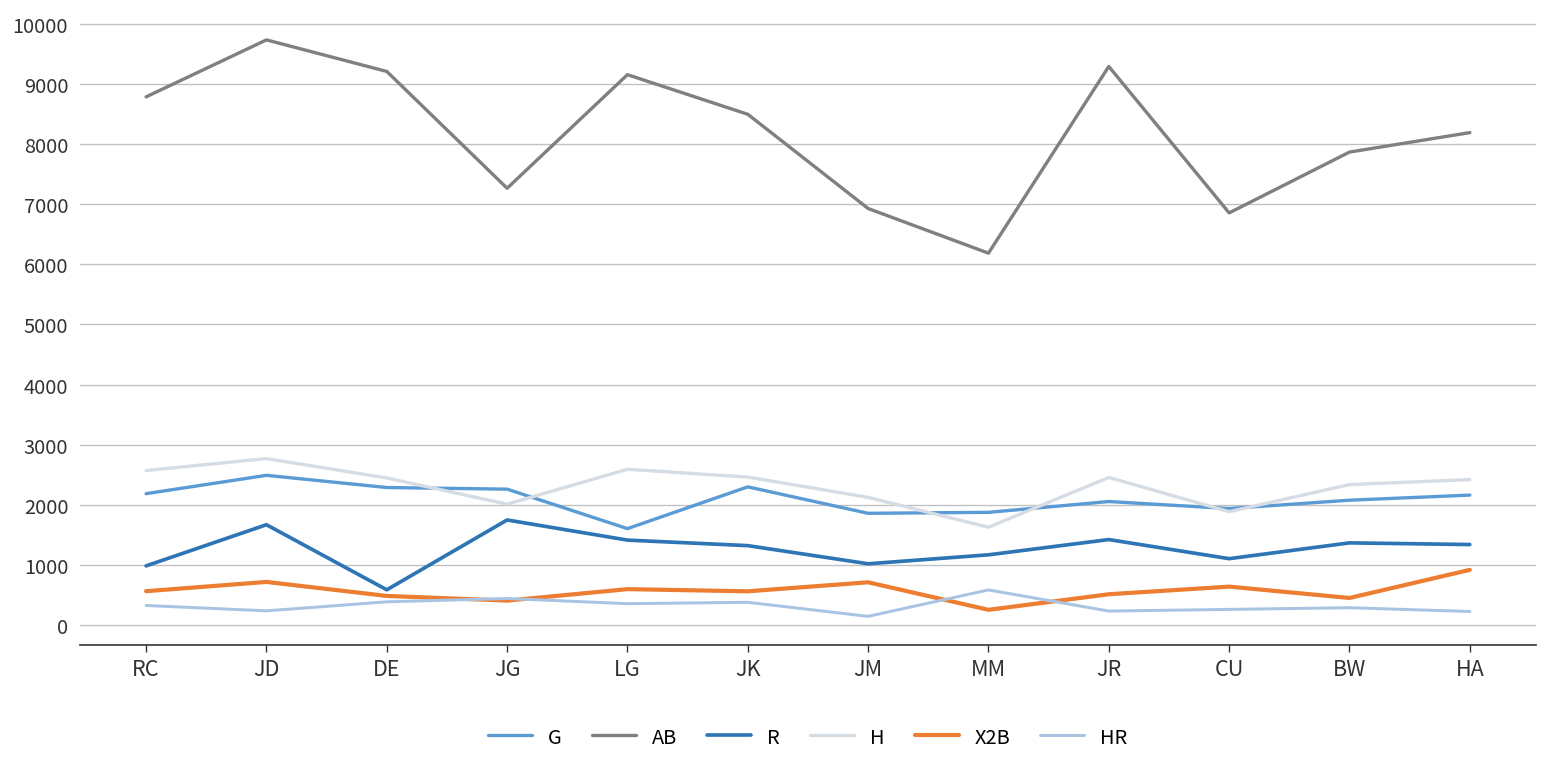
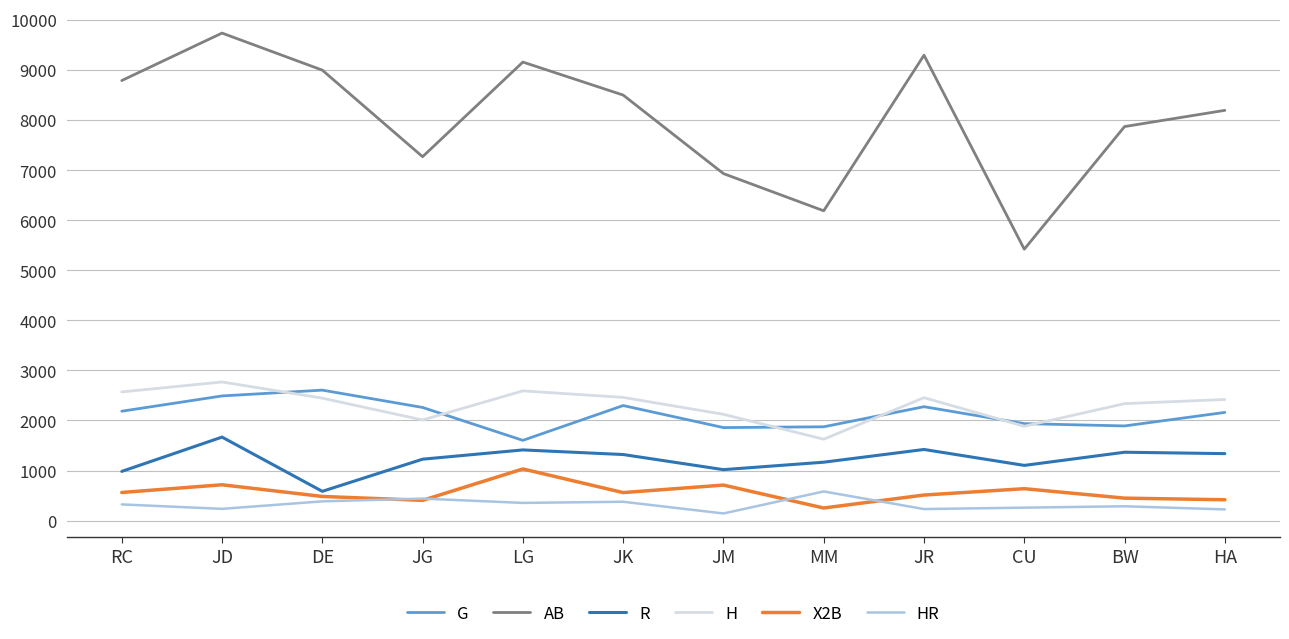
G, DE: 2300 -> 2600
AB, DE: 9200 -> 9000
R, JG: 1700 -> 1200
X2B, LG: 600 -> 1000
G, JR: 2100 -> 2300
AB, CU: 6900 -> 5400
G, BW: 2100 -> 1900
X2B, HA: 900 -> 400
